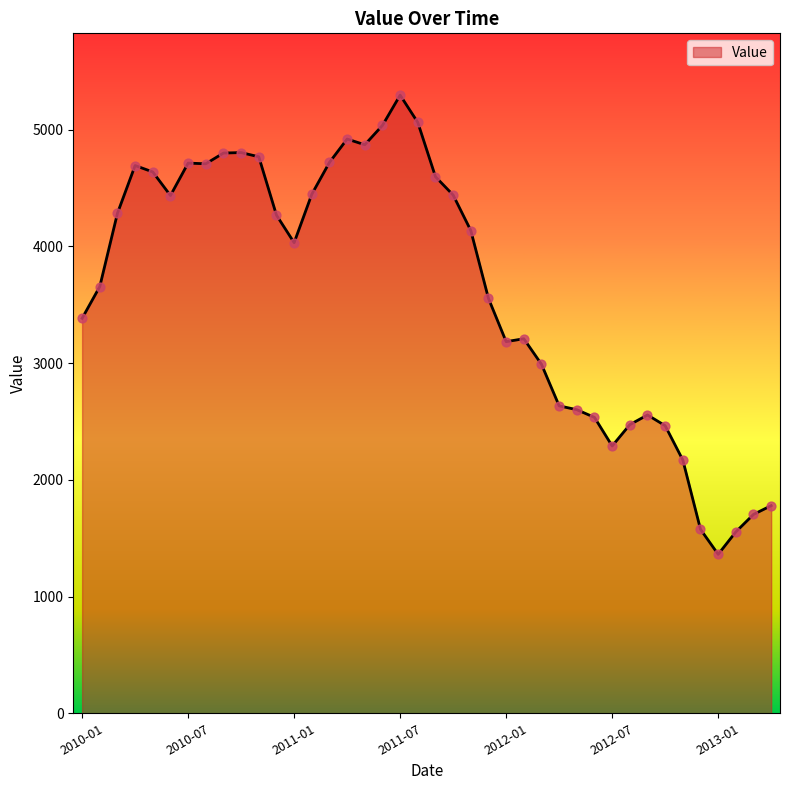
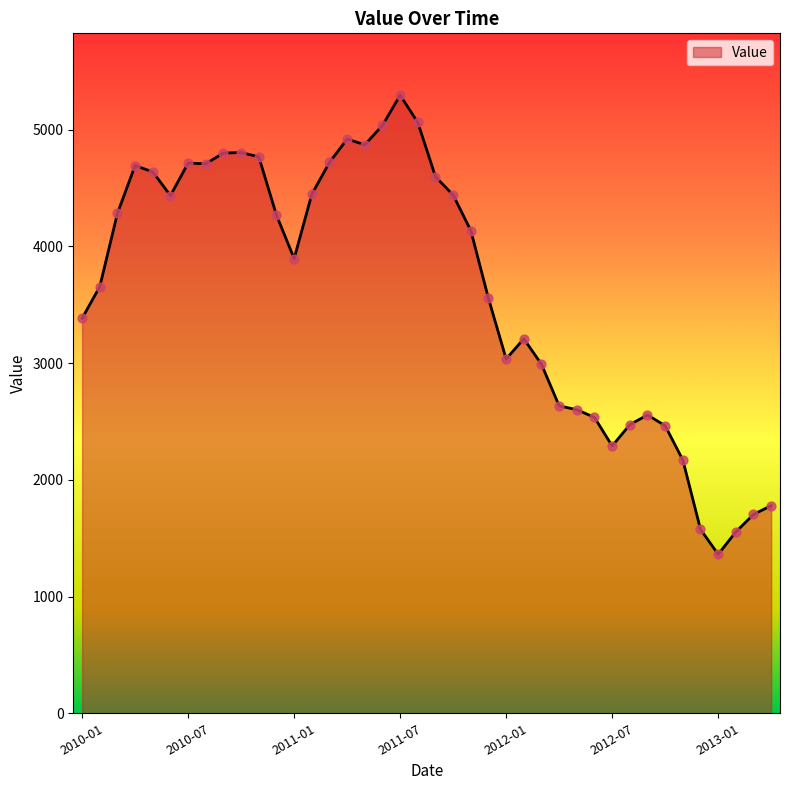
2011-01: 4030 -> 3900
2012-01: 3180 -> 3040
